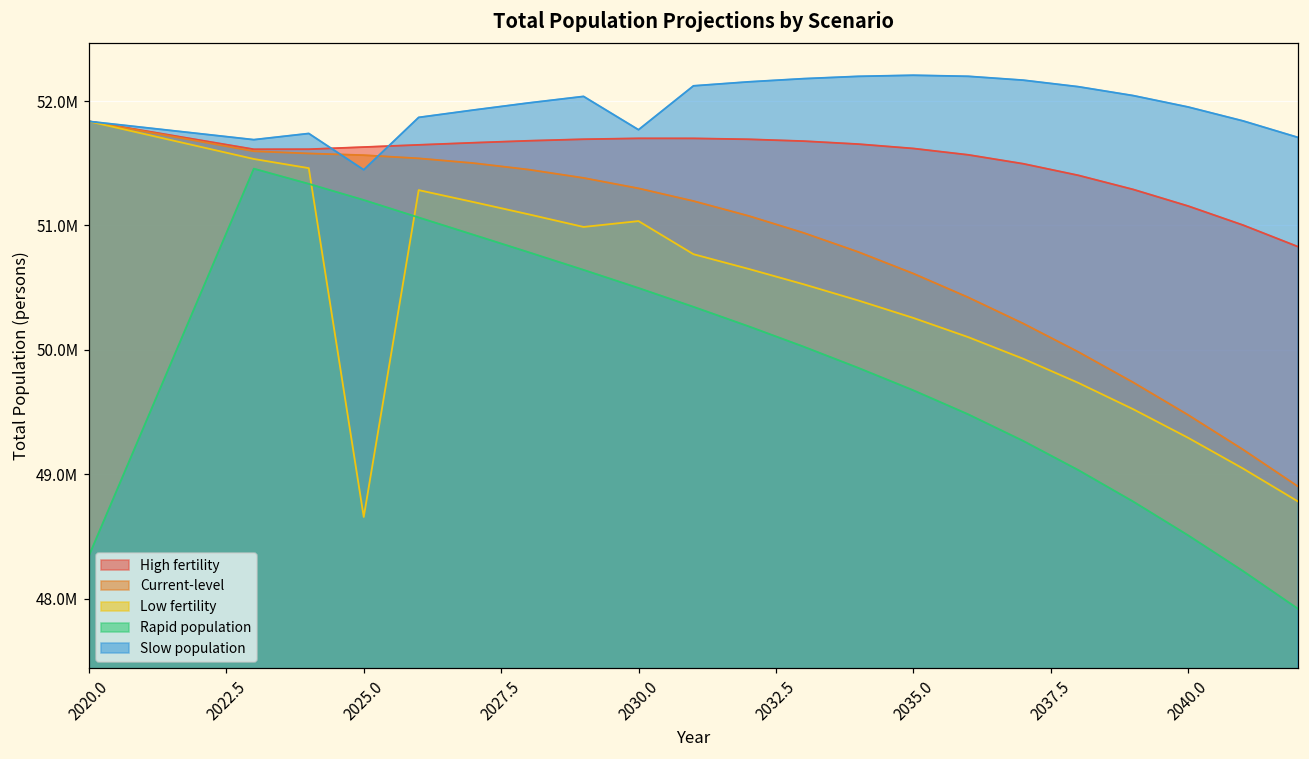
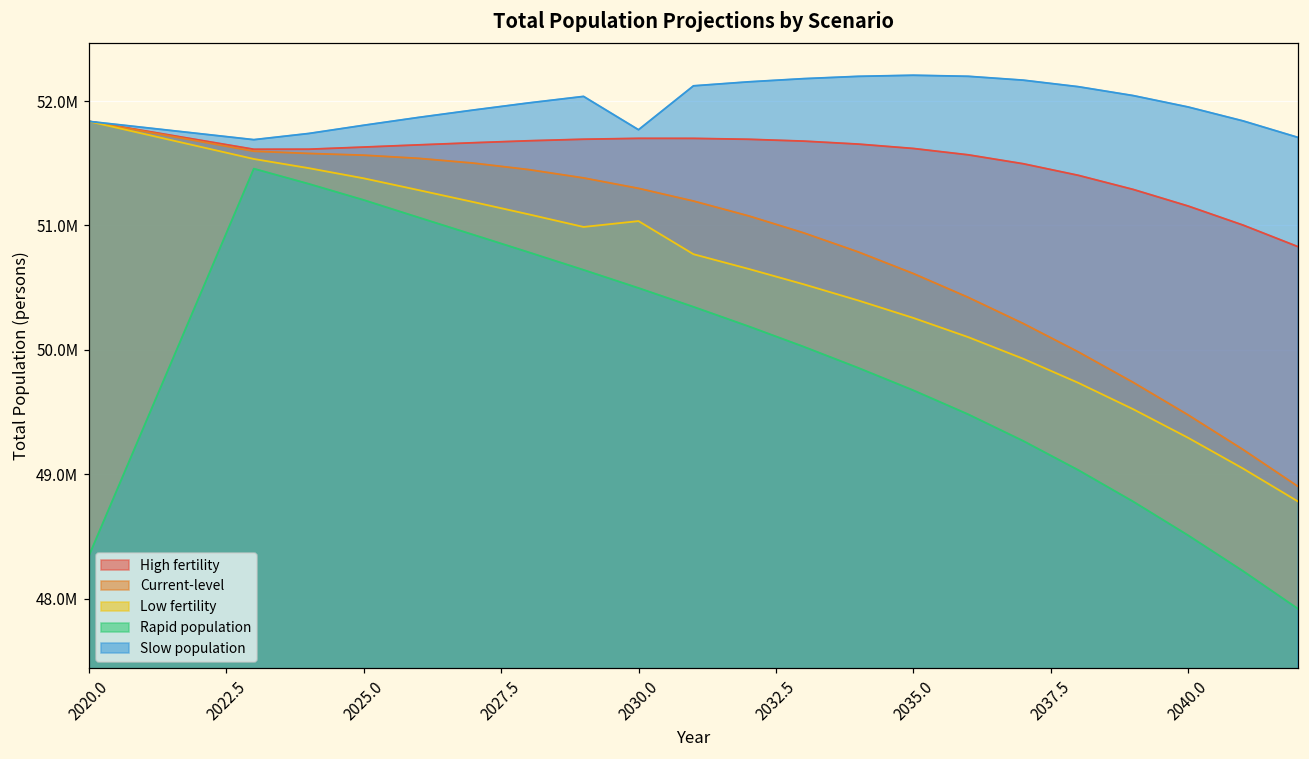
Low fertility, 2025.0: 48660000 -> 51380000
Slow population, 2025.0: 51450000 -> 51800000
